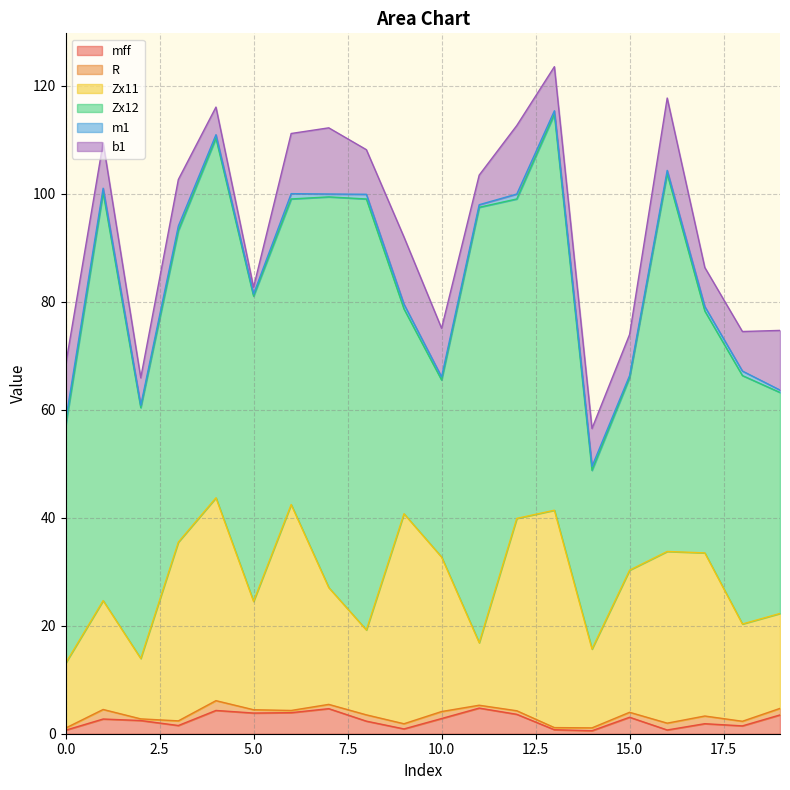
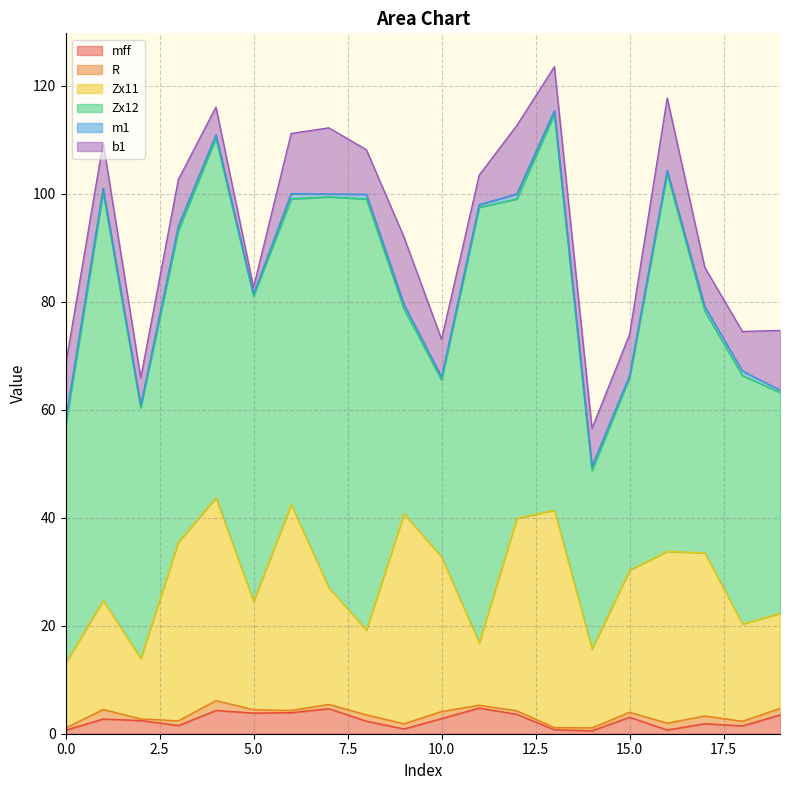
b1, 10.0: 9 -> 7
